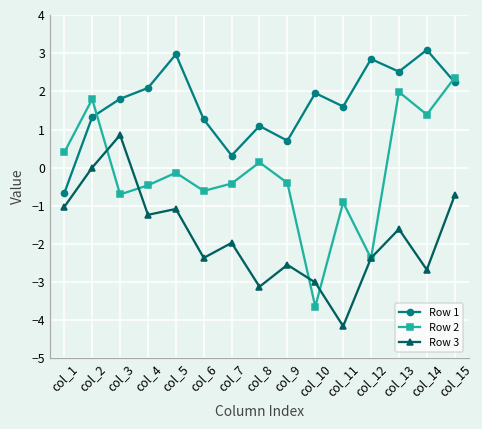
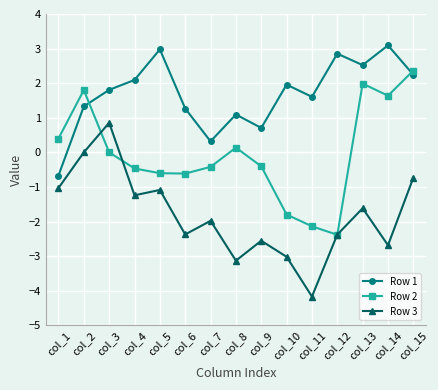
Row 2, col_3: -0.7 -> 0.0
Row 2, col_5: -0.1 -> -0.6
Row 2, col_10: -3.7 -> -1.8
Row 2, col_11: -0.9 -> -2.1
Row 2, col_14: 1.4 -> 1.6
